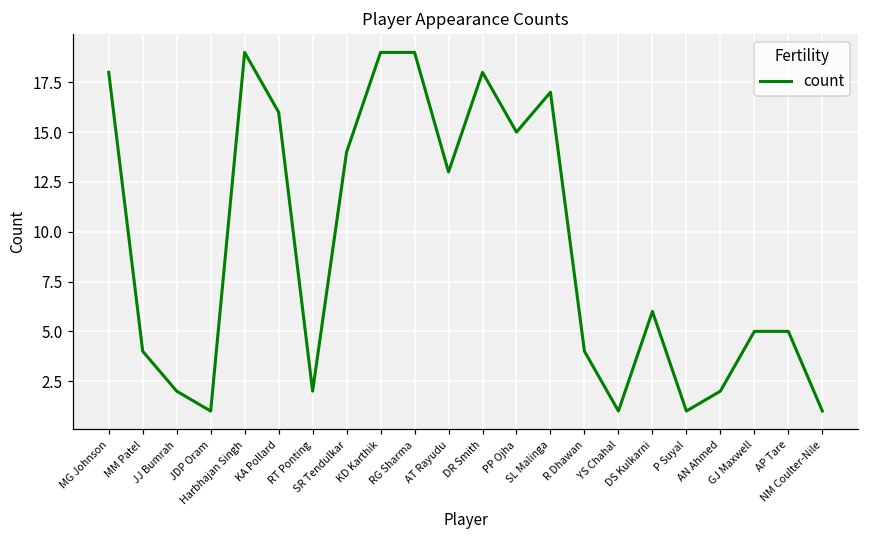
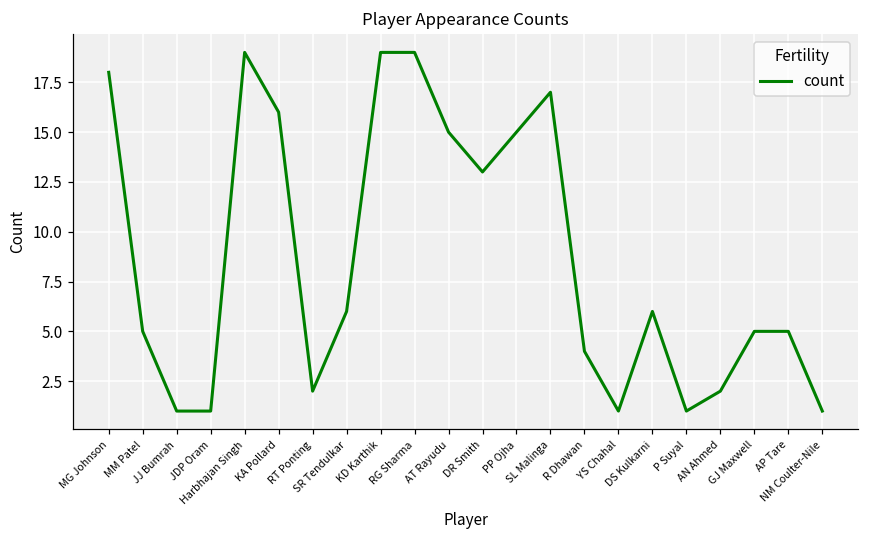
MM Patel: 4 -> 5
JJ Bumrah: 2 -> 1
SR Tendulkar: 14 -> 6
AT Rayudu: 13 -> 15
DR Smith: 18 -> 13
